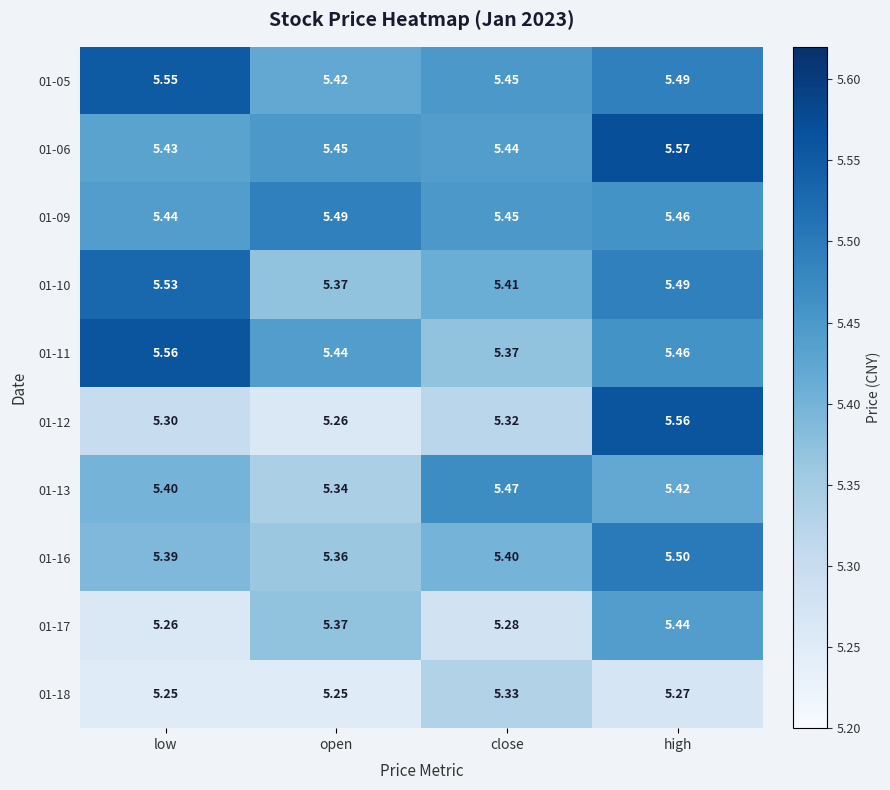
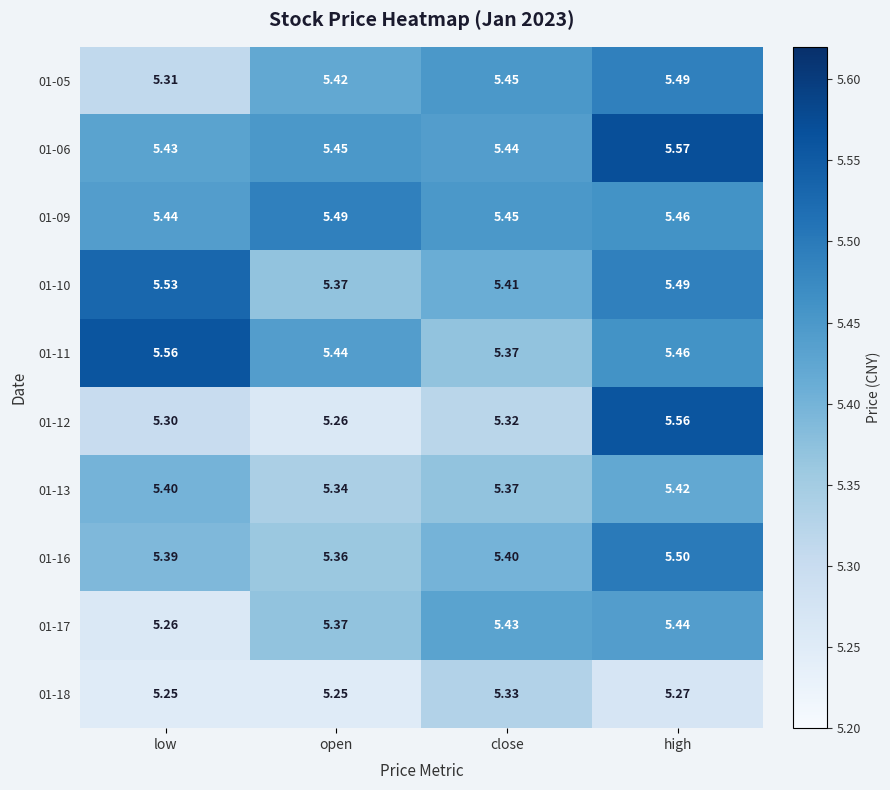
01-05, low: 5.55 -> 5.31
01-13, close: 5.47 -> 5.37
01-17, close: 5.28 -> 5.43
